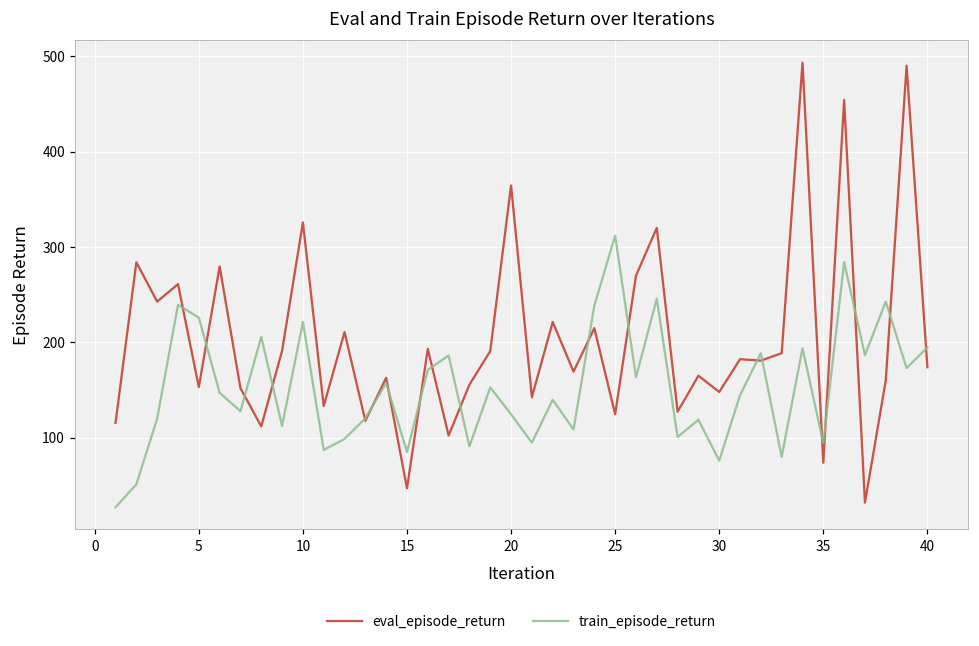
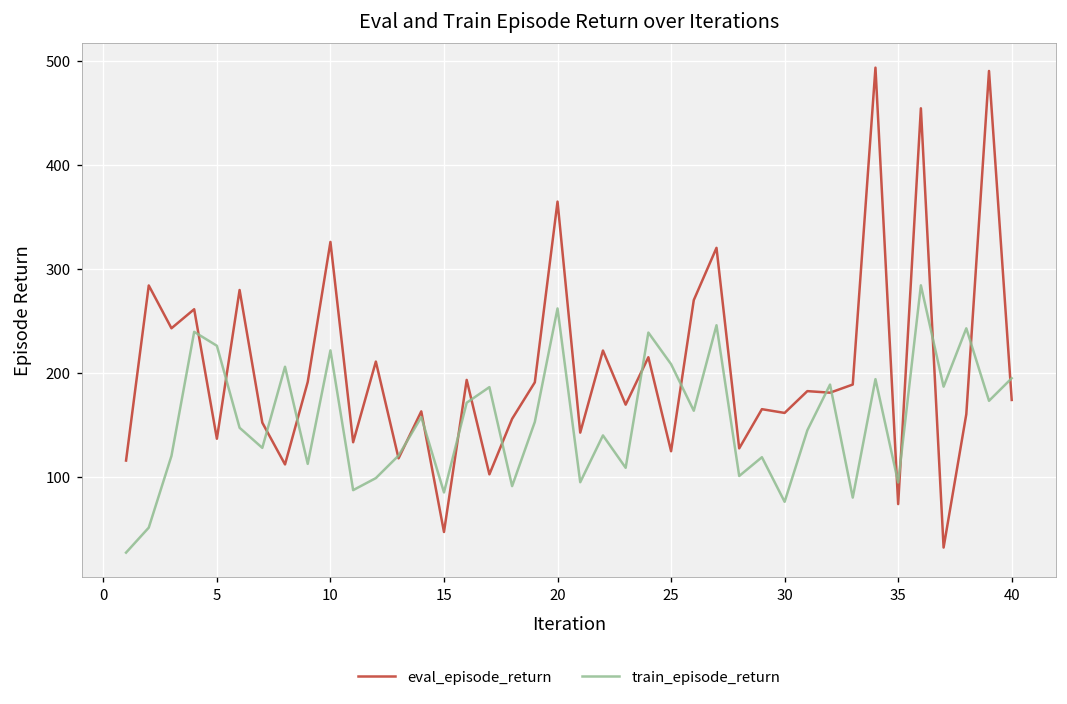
eval_episode_return, 5: 150 -> 140
train_episode_return, 20: 120 -> 260
train_episode_return, 25: 310 -> 210
eval_episode_return, 30: 150 -> 160
